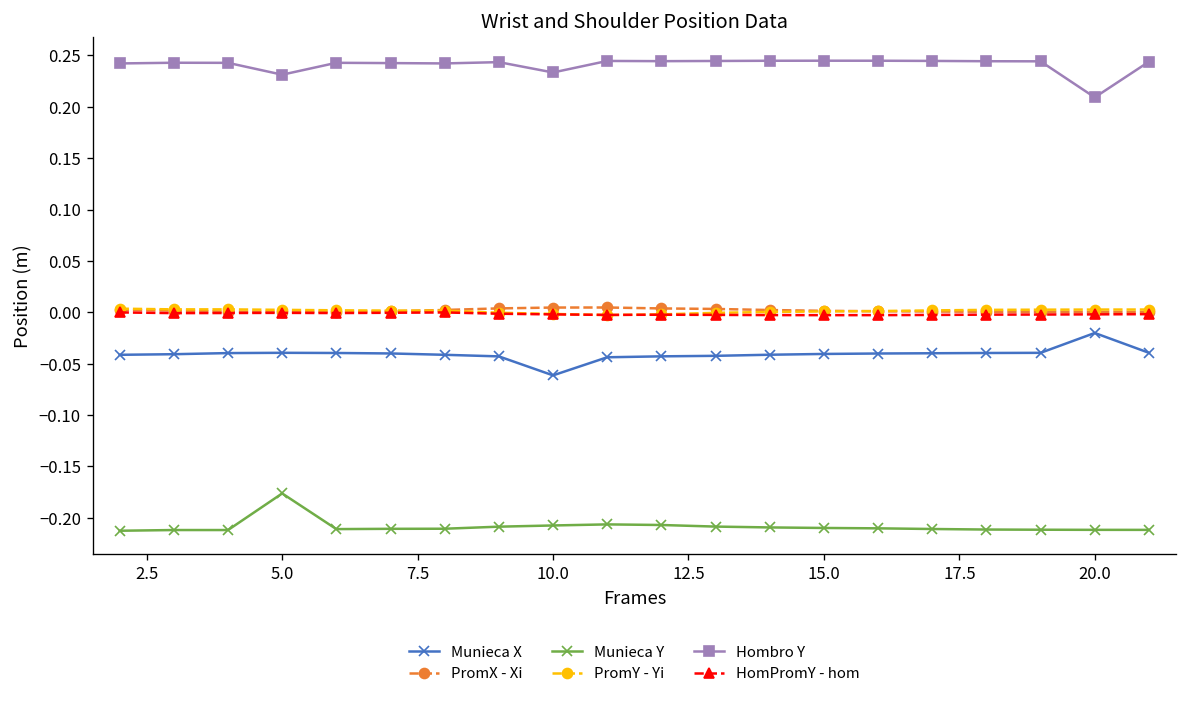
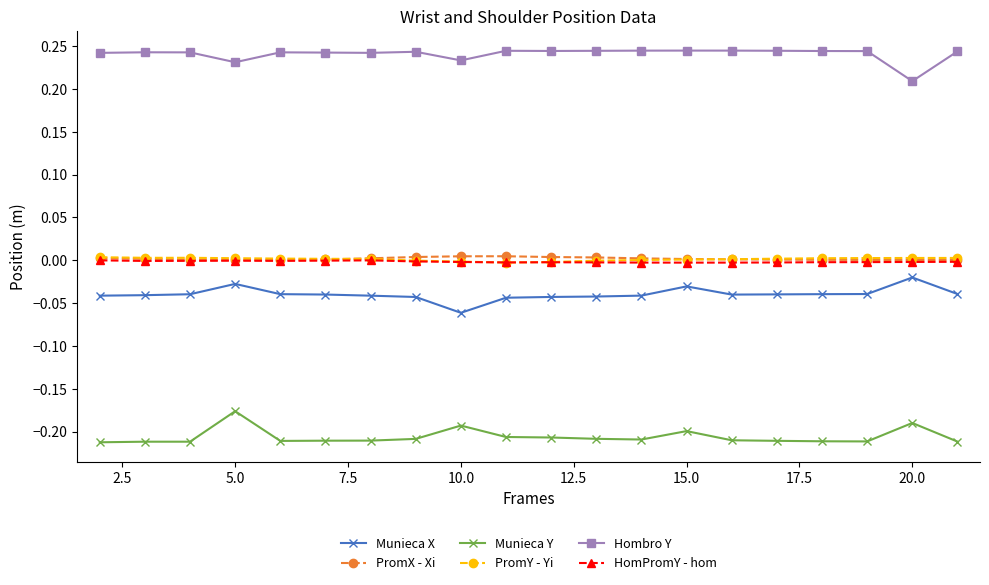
Munieca X, 5.0: -0.04 -> -0.03
Munieca Y, 10.0: -0.21 -> -0.19
Munieca X, 15.0: -0.04 -> -0.03
Munieca Y, 15.0: -0.21 -> -0.20
Munieca Y, 20.0: -0.21 -> -0.19
